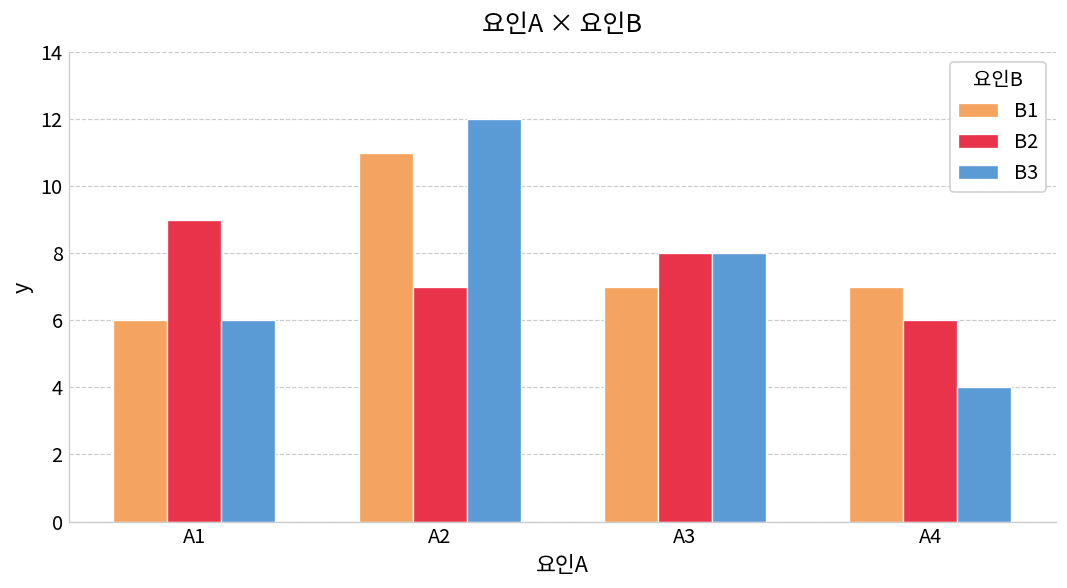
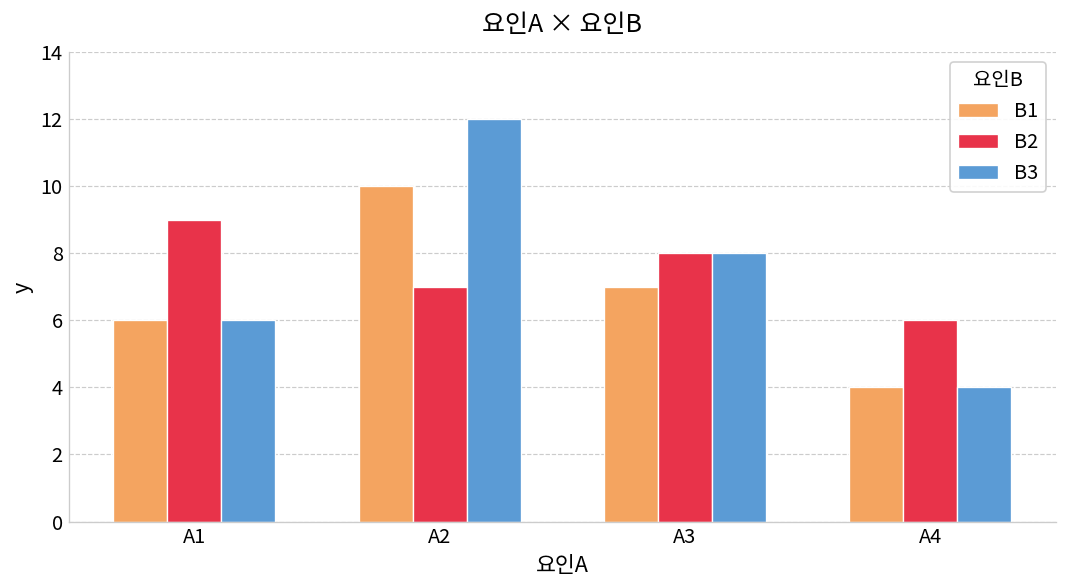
B1, A2: 11 -> 10
B1, A4: 7 -> 4
